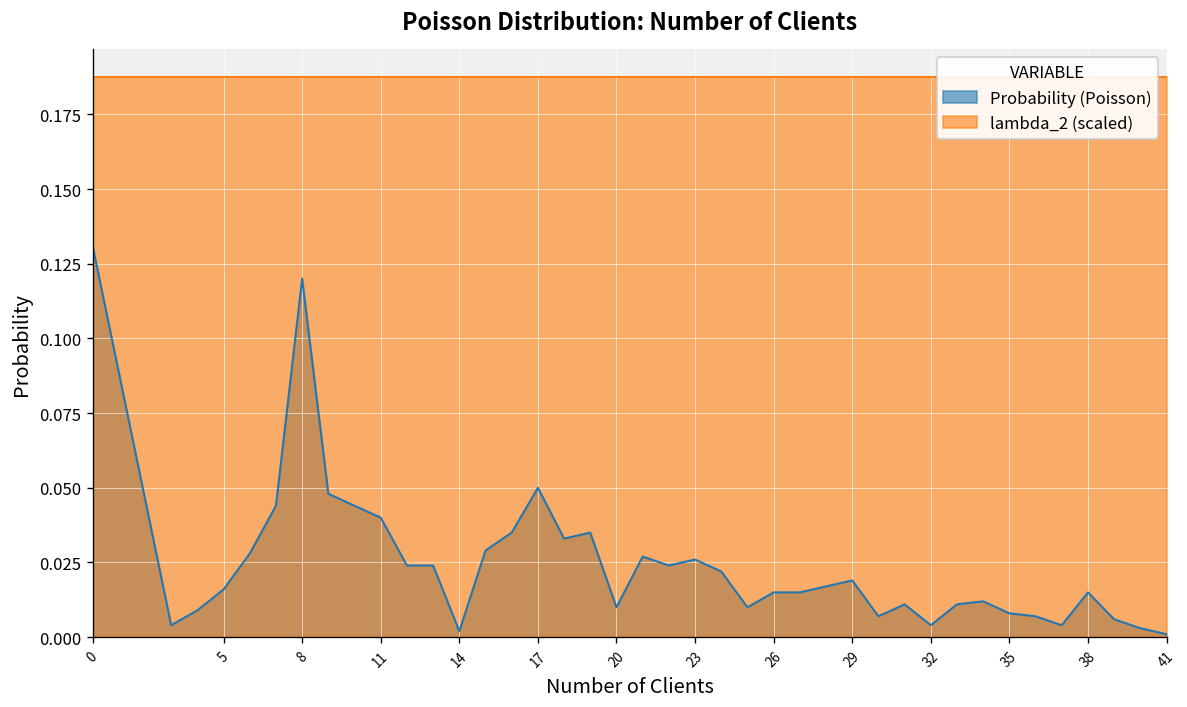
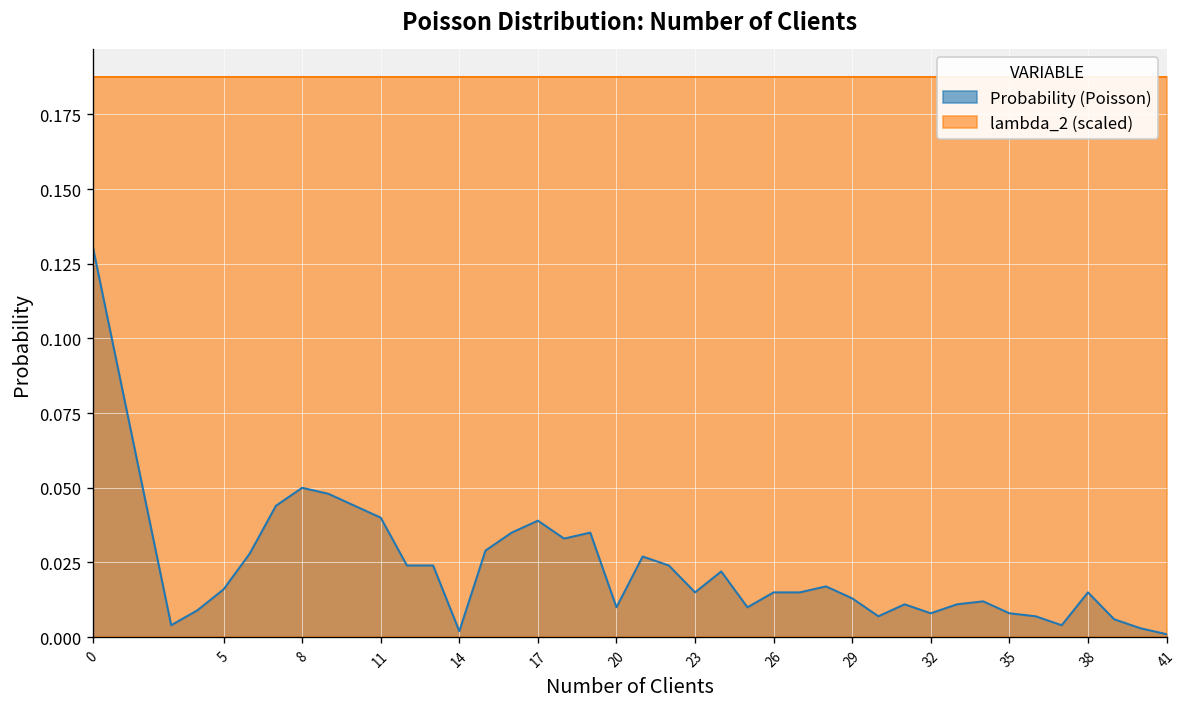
Probability (Poisson), 8: 0.12 -> 0.05
Probability (Poisson), 17: 0.050 -> 0.039
Probability (Poisson), 23: 0.026 -> 0.015
Probability (Poisson), 29: 0.019 -> 0.013
Probability (Poisson), 32: 0.004 -> 0.008
